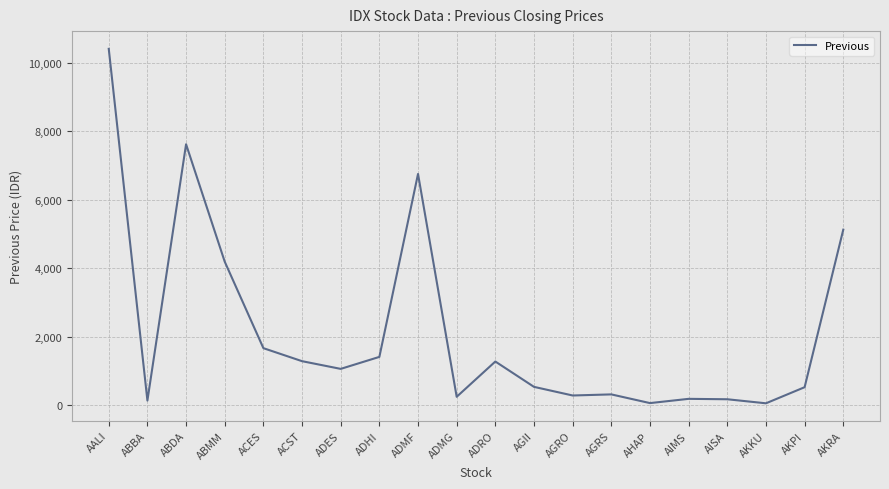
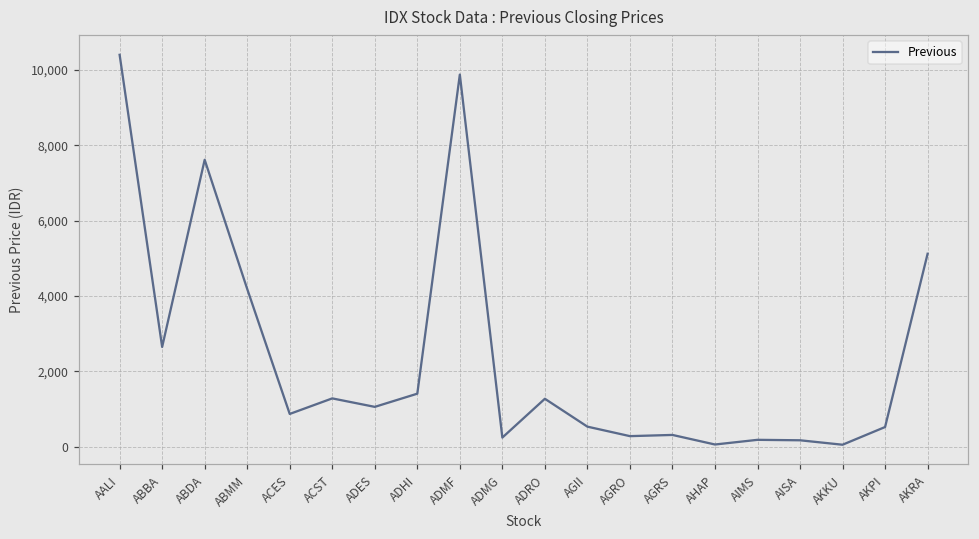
ABBA: 100 -> 2,600
ACES: 1,700 -> 900
ADMF: 6,700 -> 9,900
